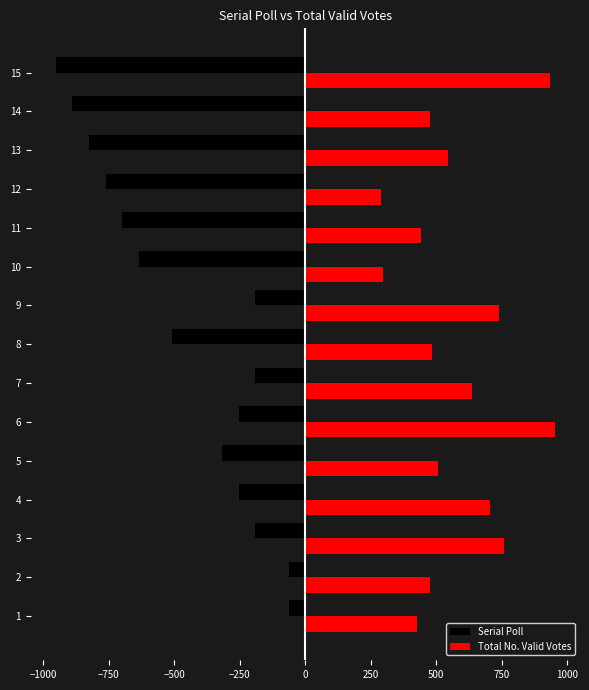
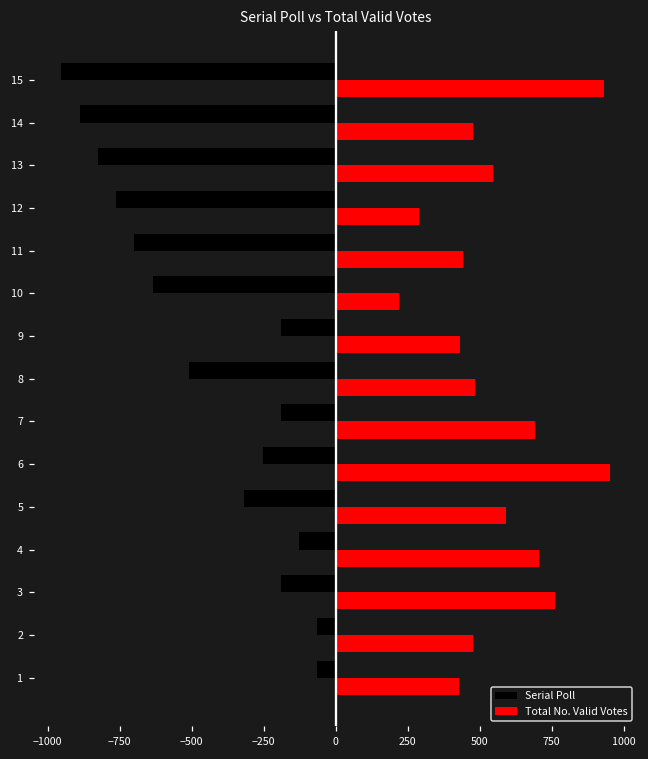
Total No. Valid Votes, 10: 300 -> 220
Total No. Valid Votes, 9: 740 -> 430
Total No. Valid Votes, 7: 640 -> 690
Total No. Valid Votes, 5: 510 -> 590
Serial Poll, 4: -250 -> -130
